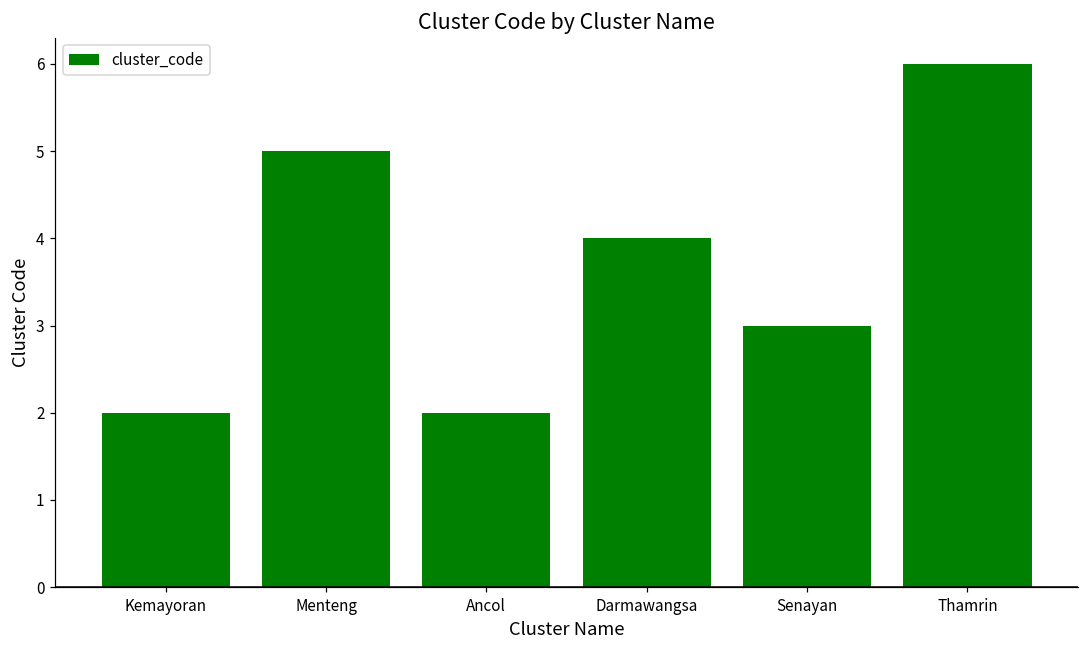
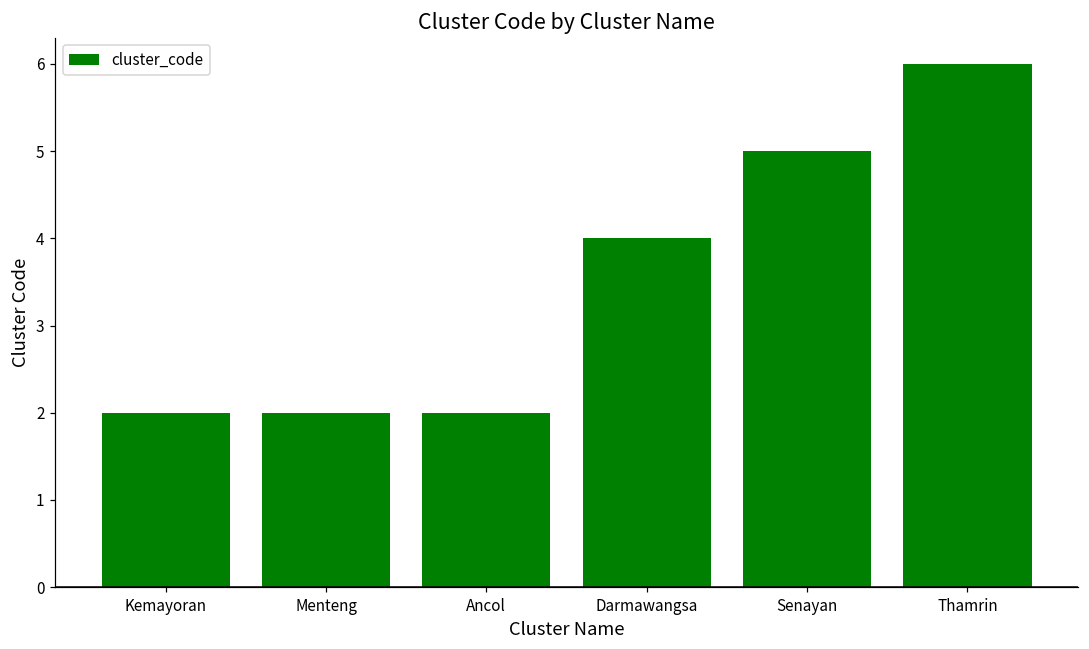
Menteng: 5 -> 2
Senayan: 3 -> 5
